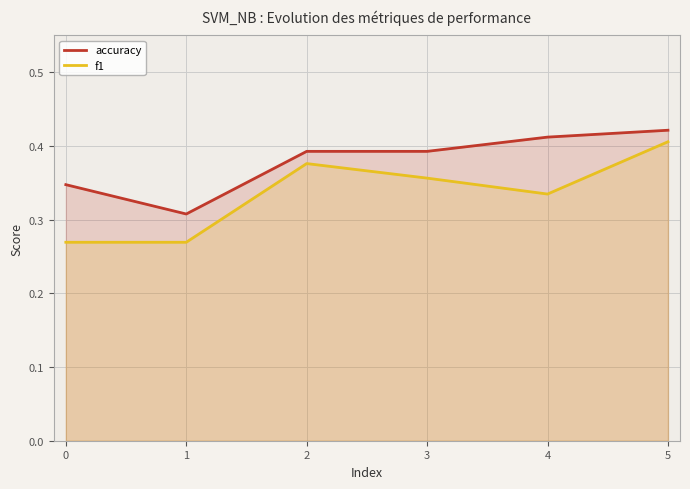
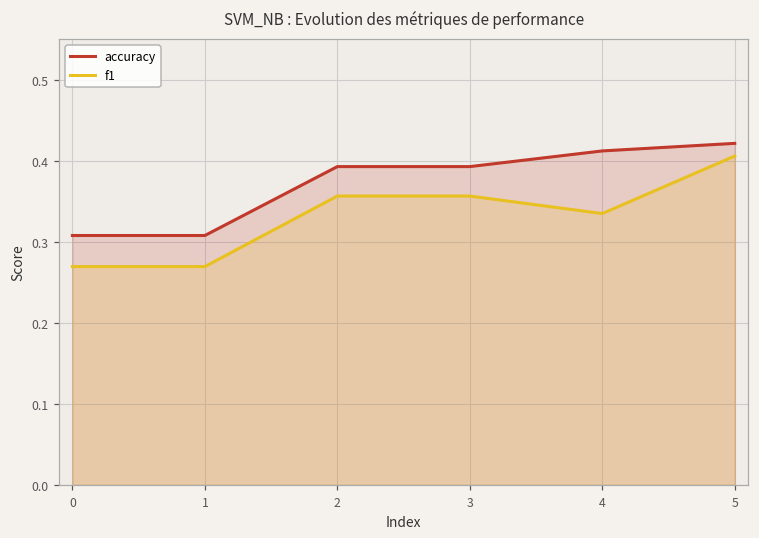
accuracy, 0: 0.35 -> 0.31
f1, 2: 0.38 -> 0.36
